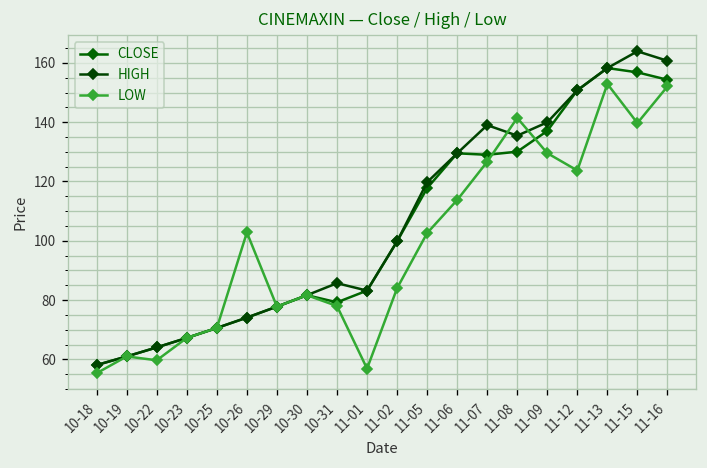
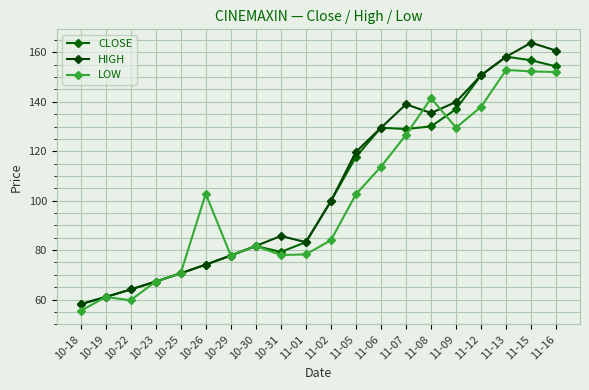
LOW, 11-01: 57 -> 78
LOW, 11-12: 124 -> 138
LOW, 11-15: 140 -> 152
